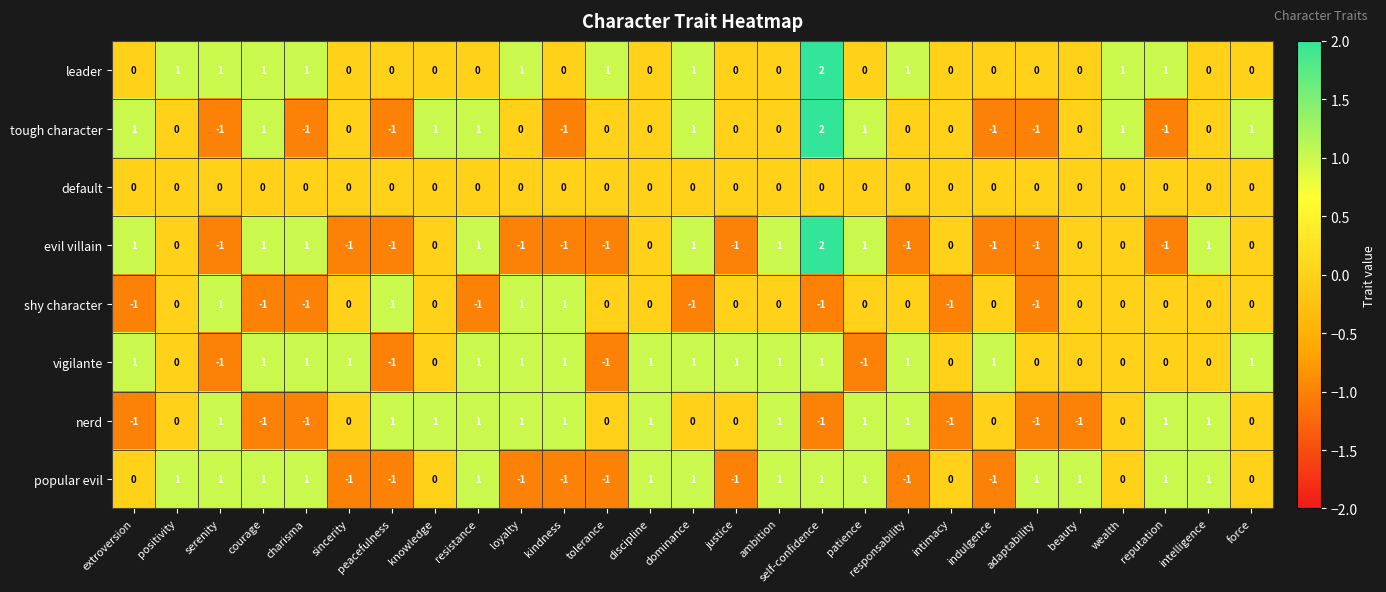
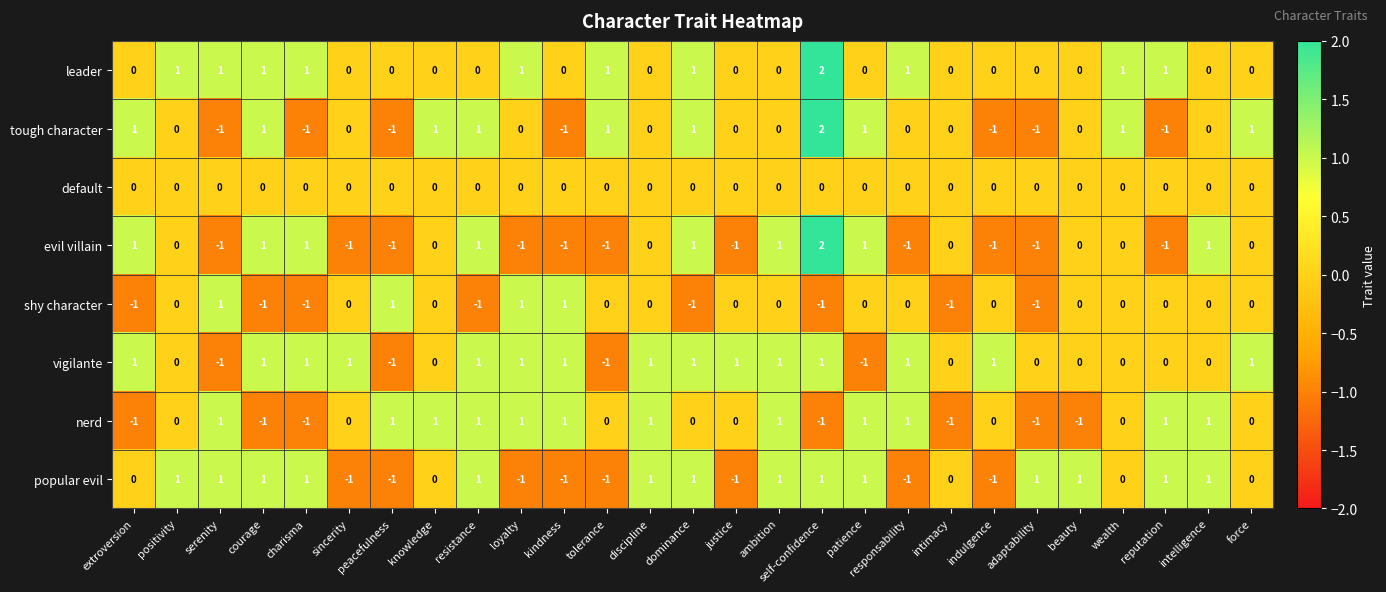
tough character, tolerance: 0 -> 1
